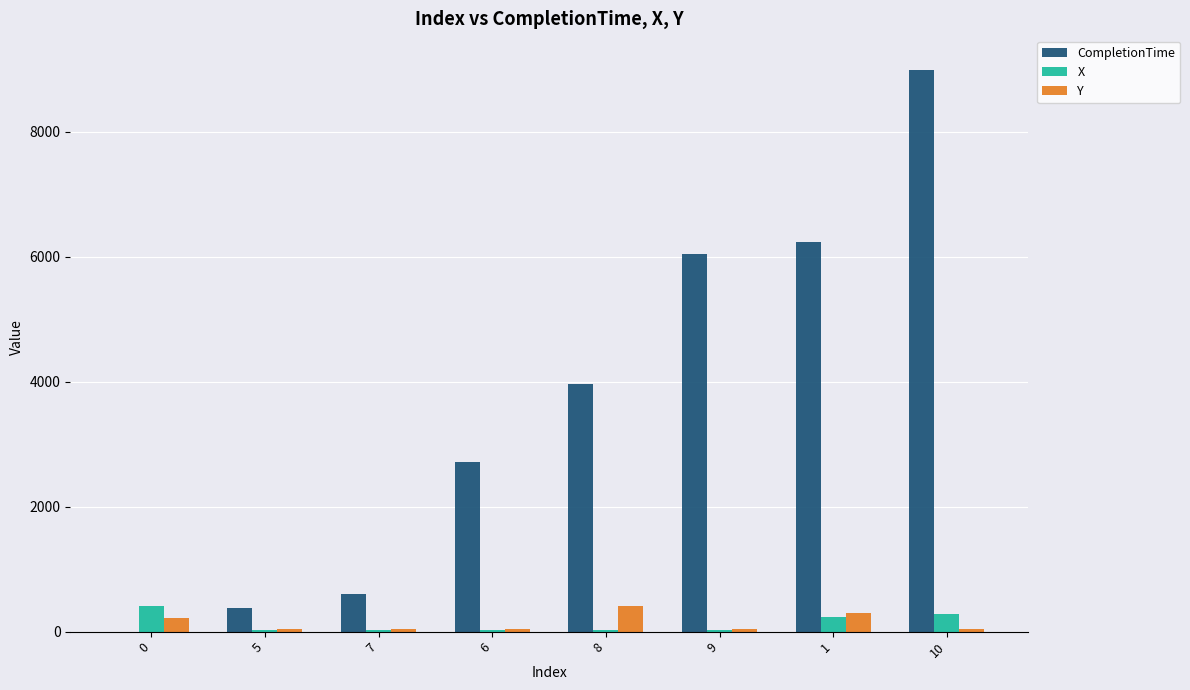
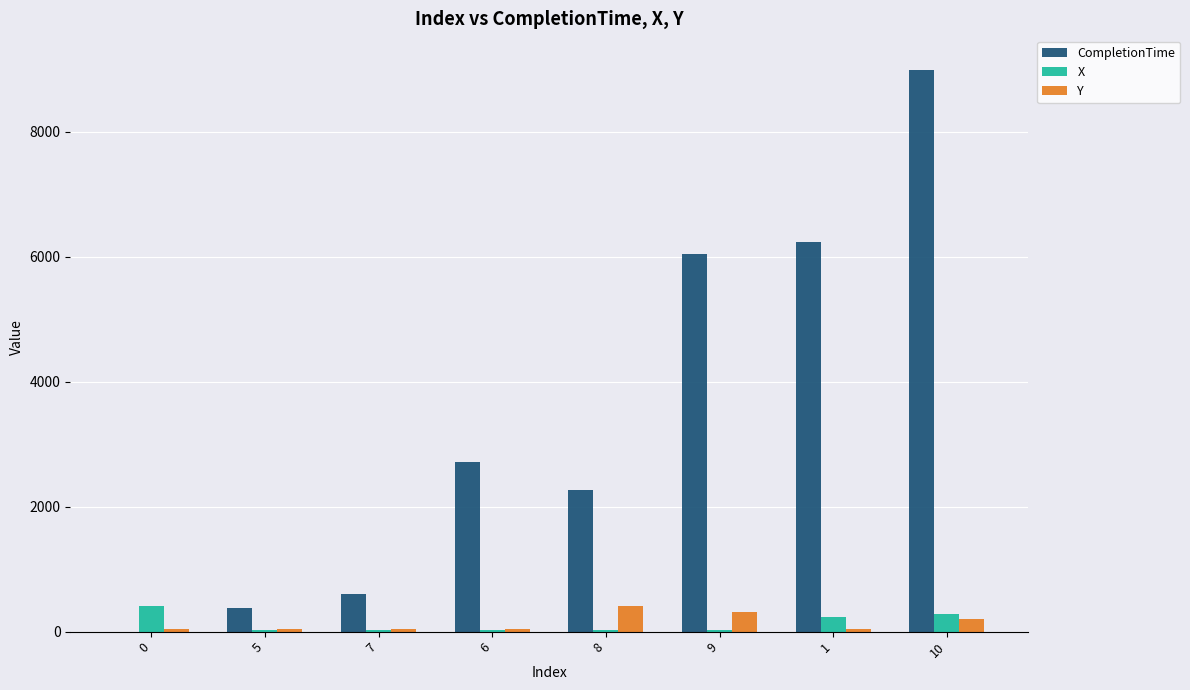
Y, 0: 200 -> 0
CompletionTime, 8: 4000 -> 2300
Y, 9: 0 -> 300
Y, 1: 300 -> 0
Y, 10: 0 -> 200
